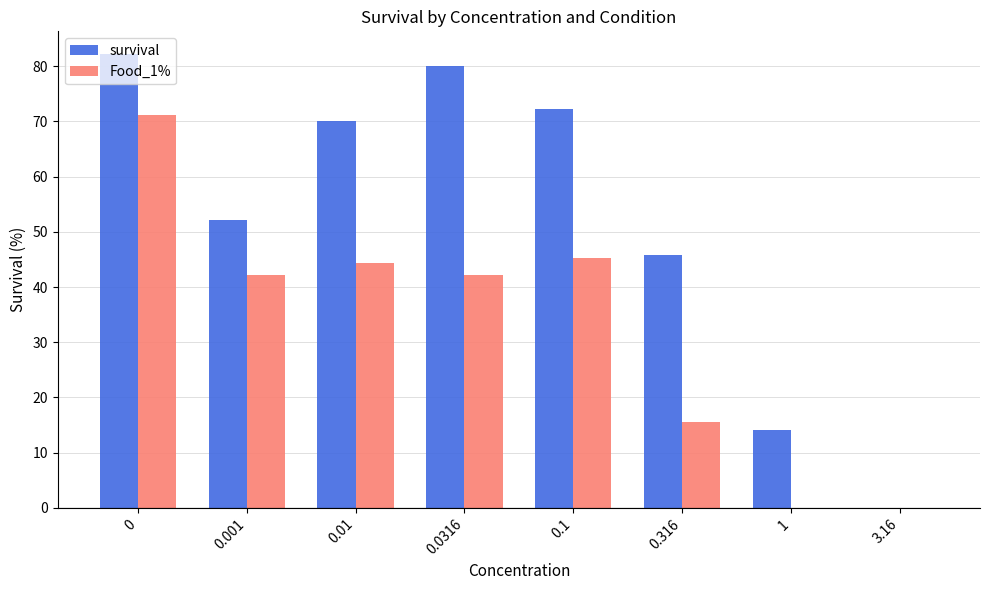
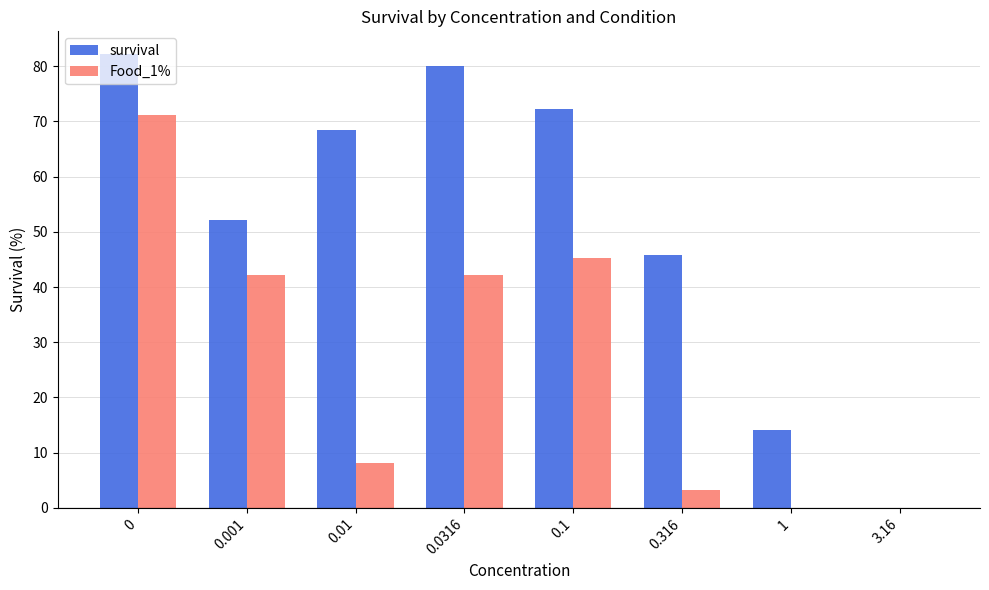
survival, 0.01: 70 -> 68
Food_1%, 0.01: 44 -> 8
Food_1%, 0.316: 16 -> 3
